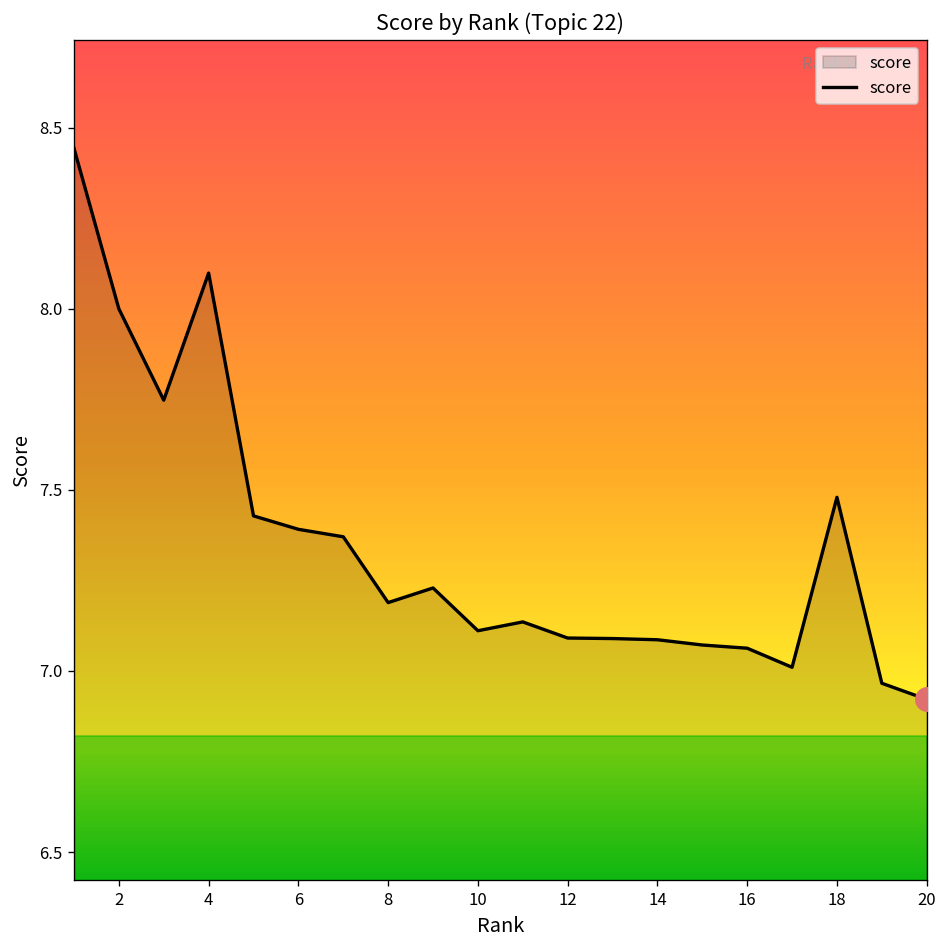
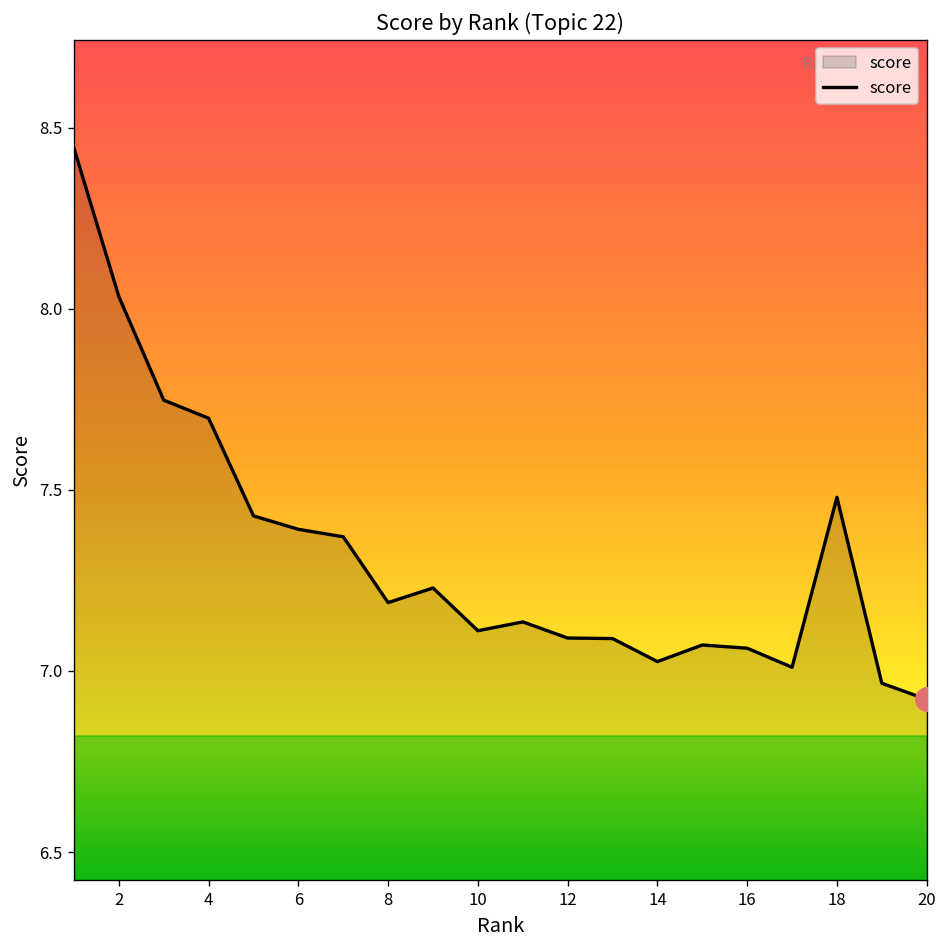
score, 2: 8.00 -> 8.03
score, 4: 8.10 -> 7.70
score, 14: 7.09 -> 7.03
